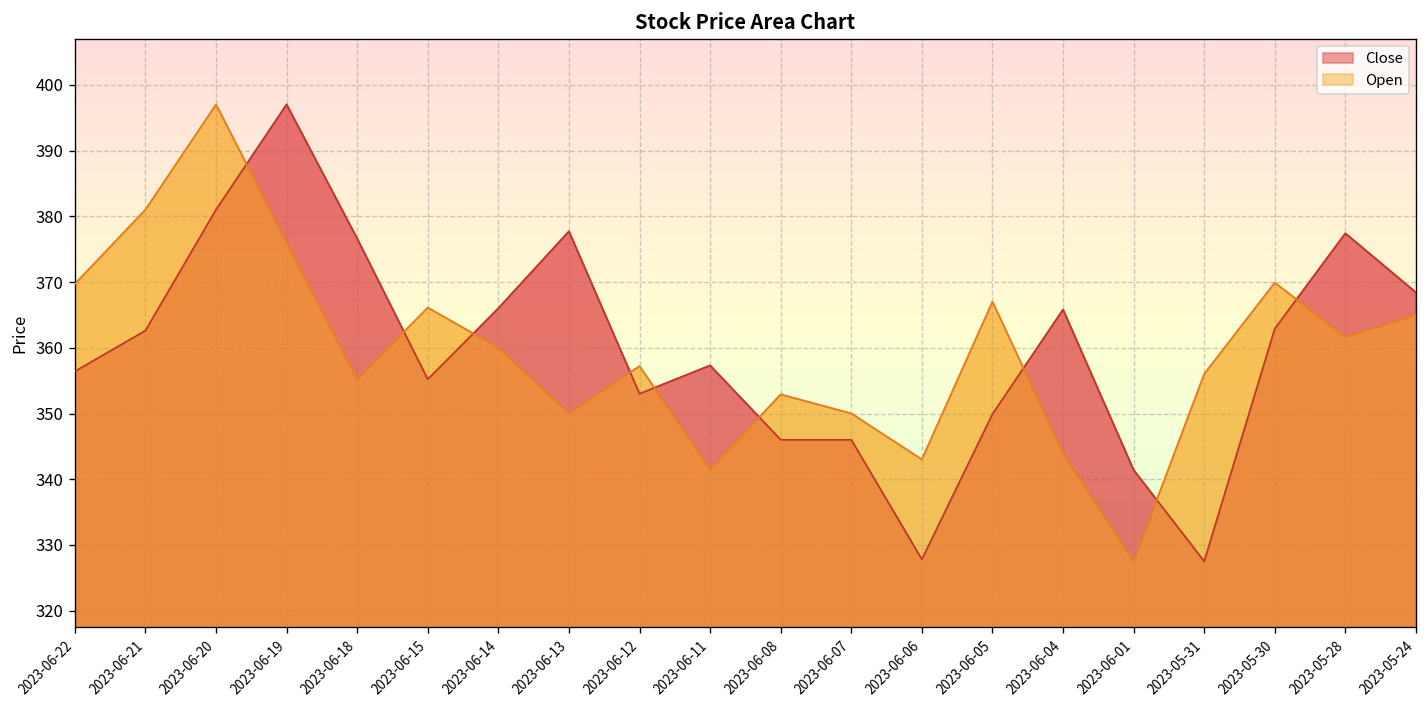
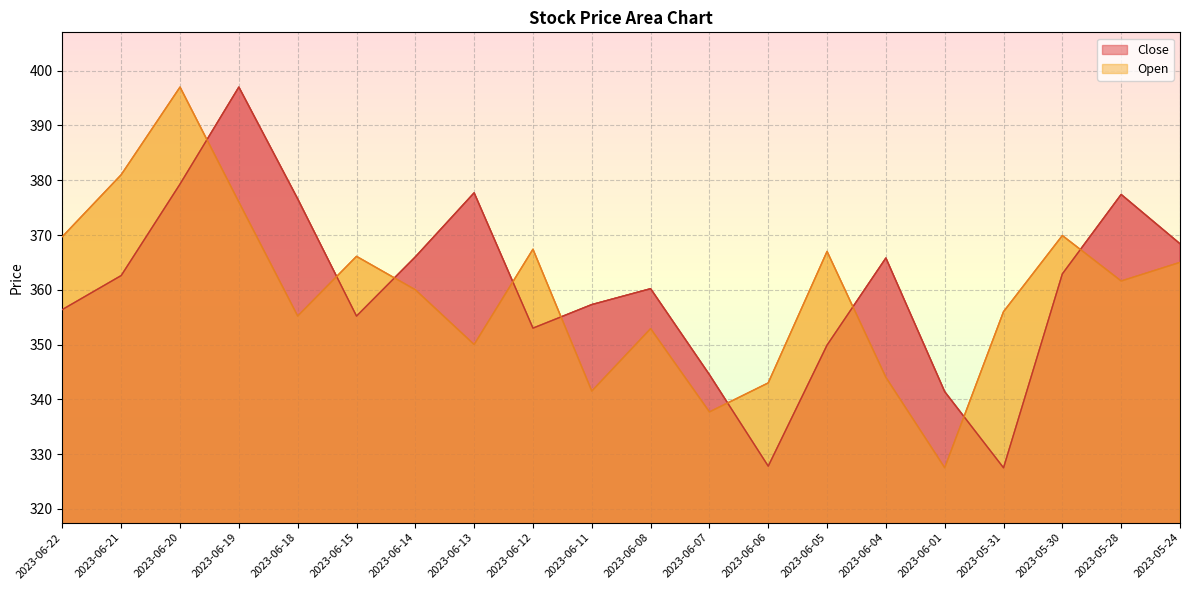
Close, 2023-06-20: 381 -> 379
Open, 2023-06-12: 357 -> 367
Close, 2023-06-08: 346 -> 360
Close, 2023-06-07: 346 -> 345
Open, 2023-06-07: 350 -> 338
